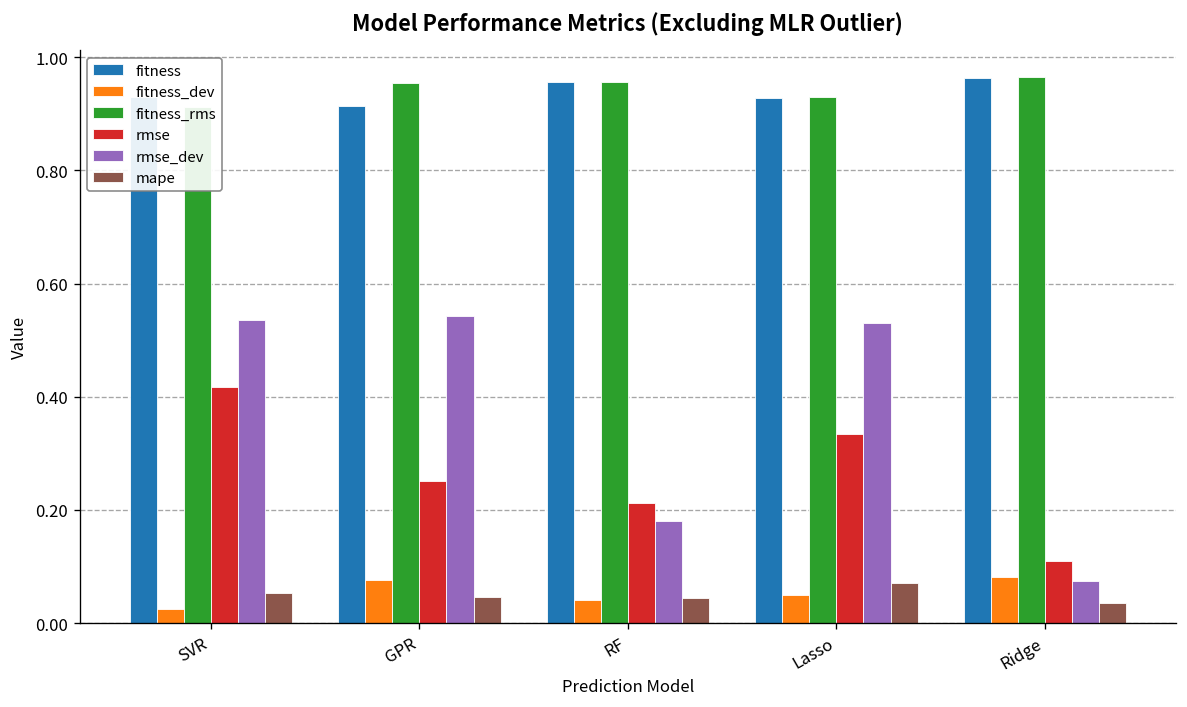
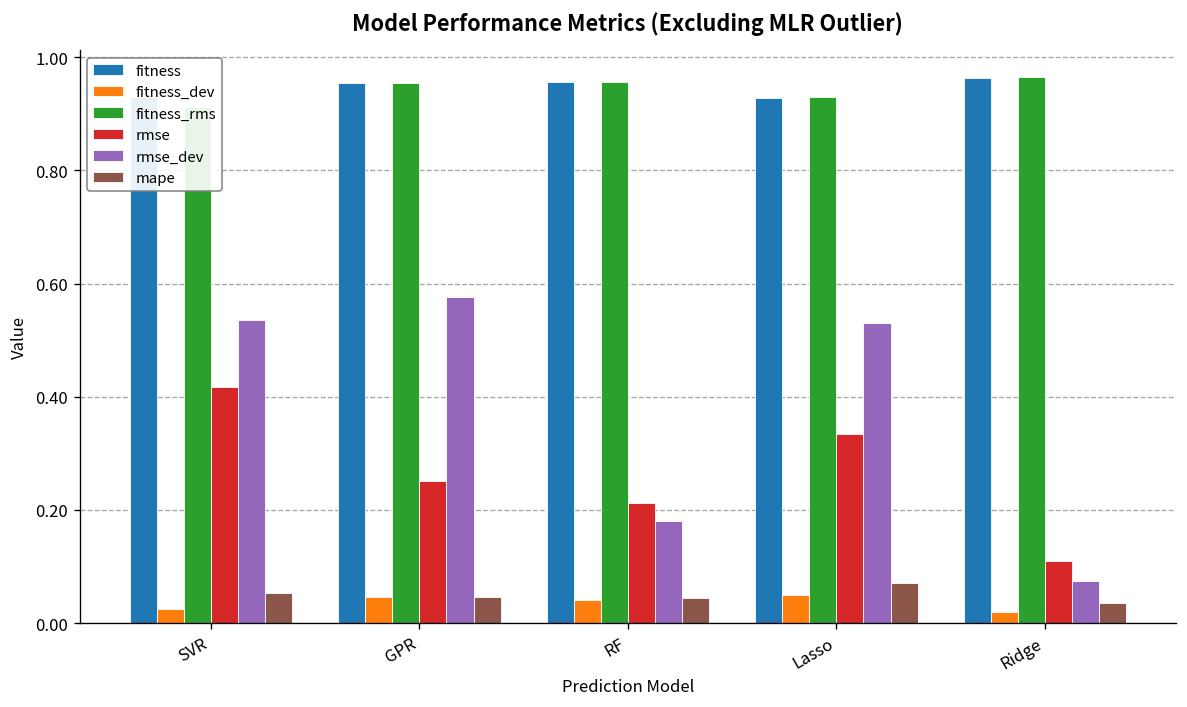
fitness, GPR: 0.91 -> 0.95
fitness_dev, GPR: 0.08 -> 0.05
rmse_dev, GPR: 0.54 -> 0.58
fitness_dev, Ridge: 0.08 -> 0.02
